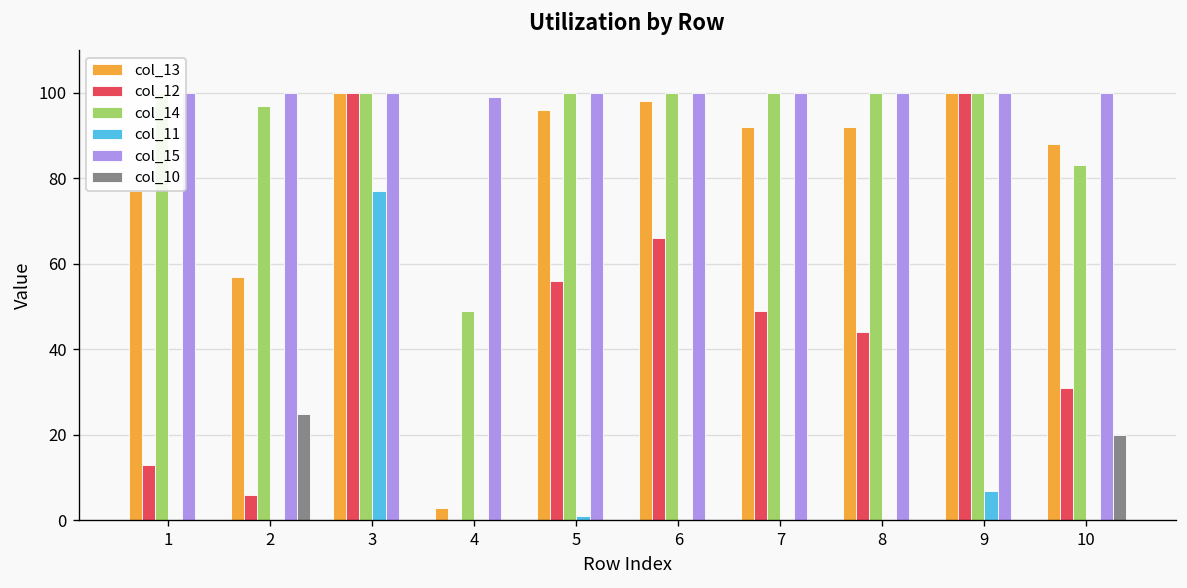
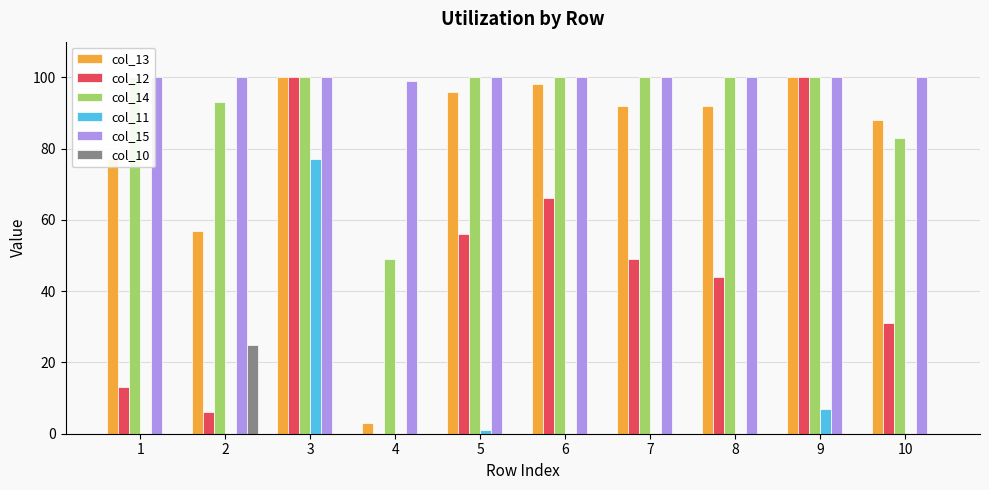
col_14, 2: 97 -> 93
col_10, 10: 20 -> 0
